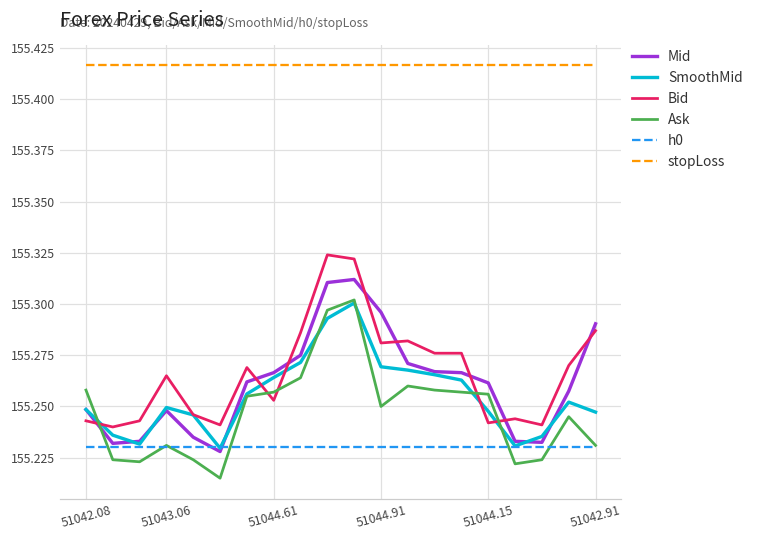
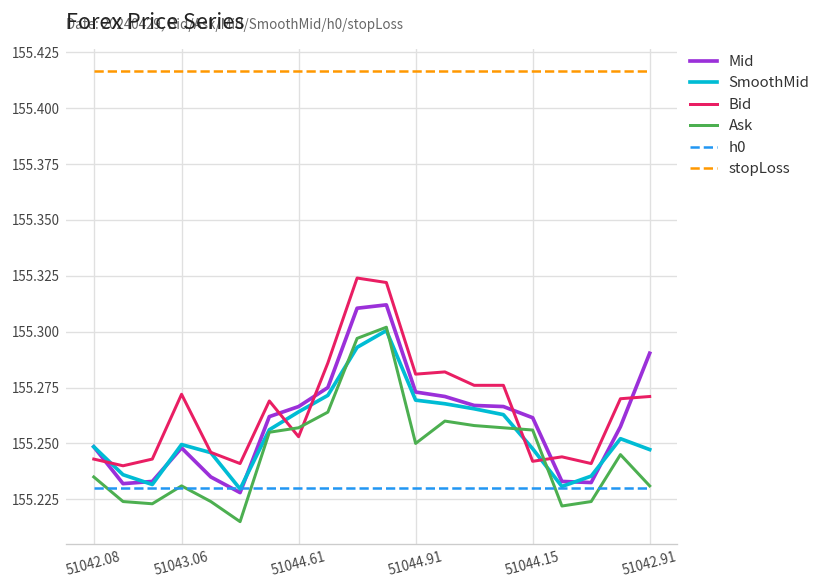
Ask, 51042.08: 155.258 -> 155.235
Bid, 51043.06: 155.265 -> 155.272
Mid, 51044.91: 155.296 -> 155.273
Bid, 51042.91: 155.287 -> 155.271
